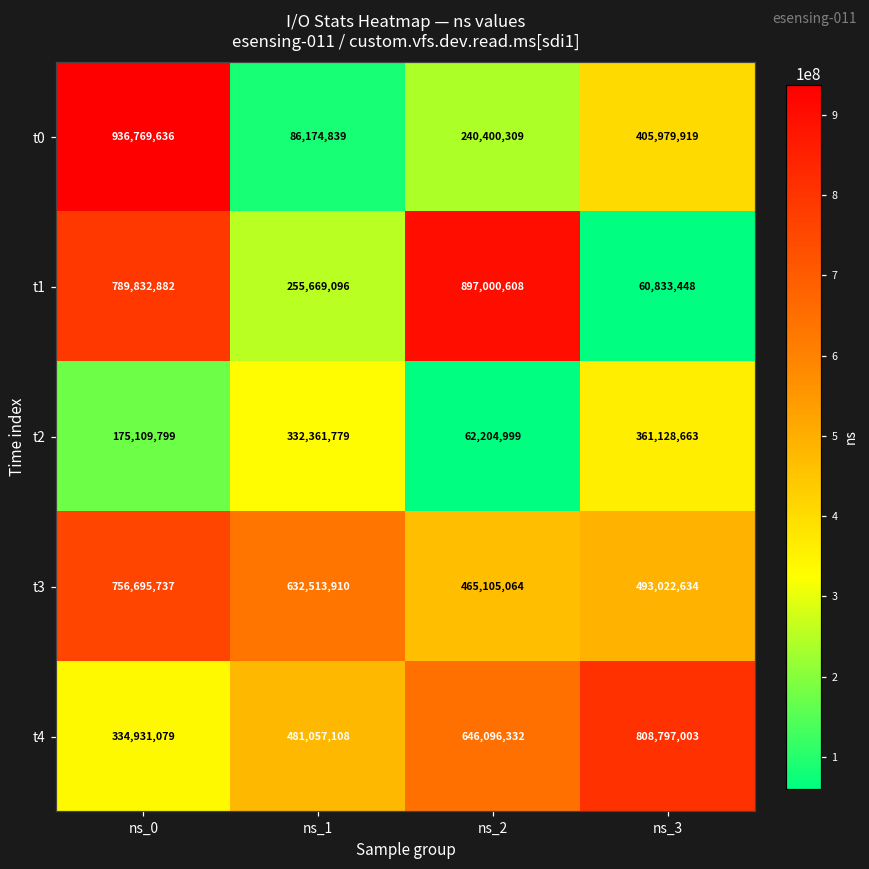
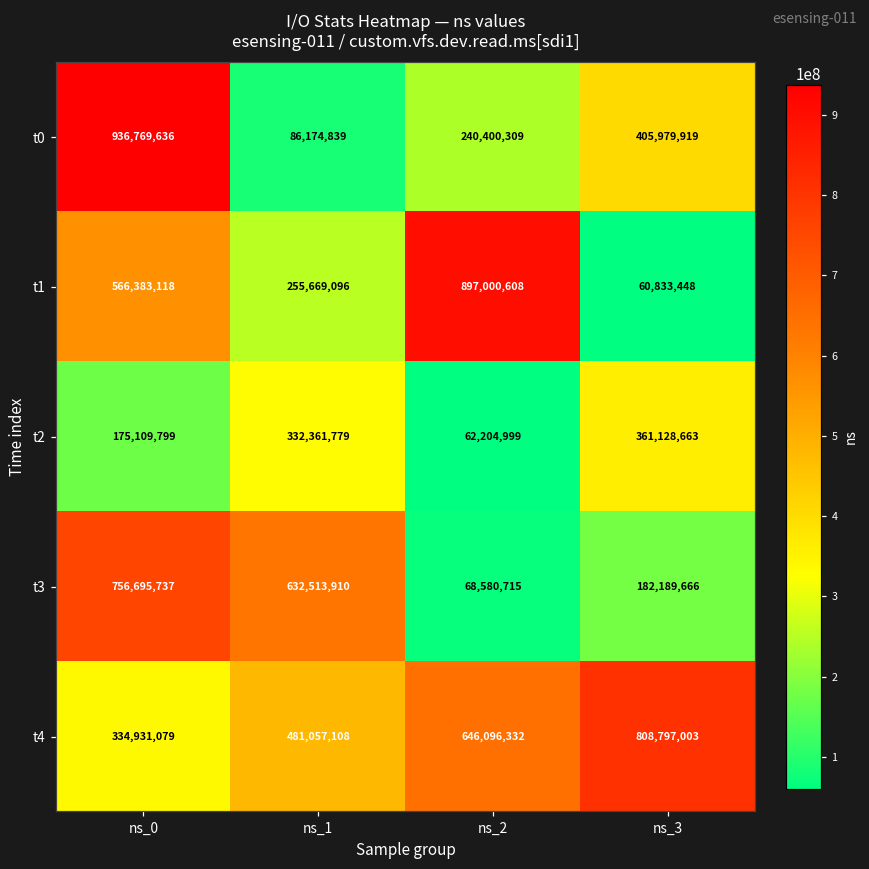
t1, ns_0: 789,832,882 -> 566,383,118
t3, ns_2: 465,105,064 -> 68,580,715
t3, ns_3: 493,022,634 -> 182,189,666
